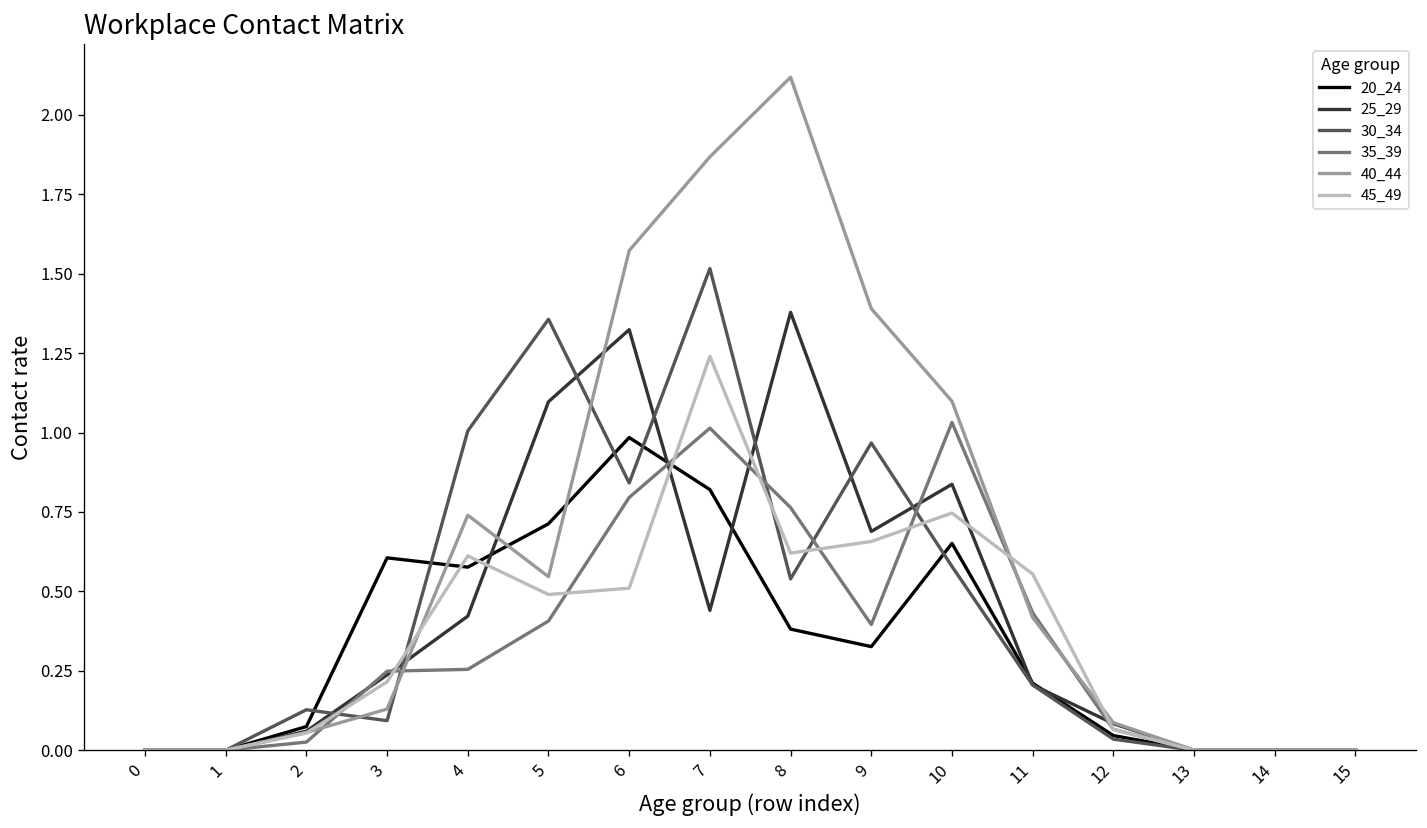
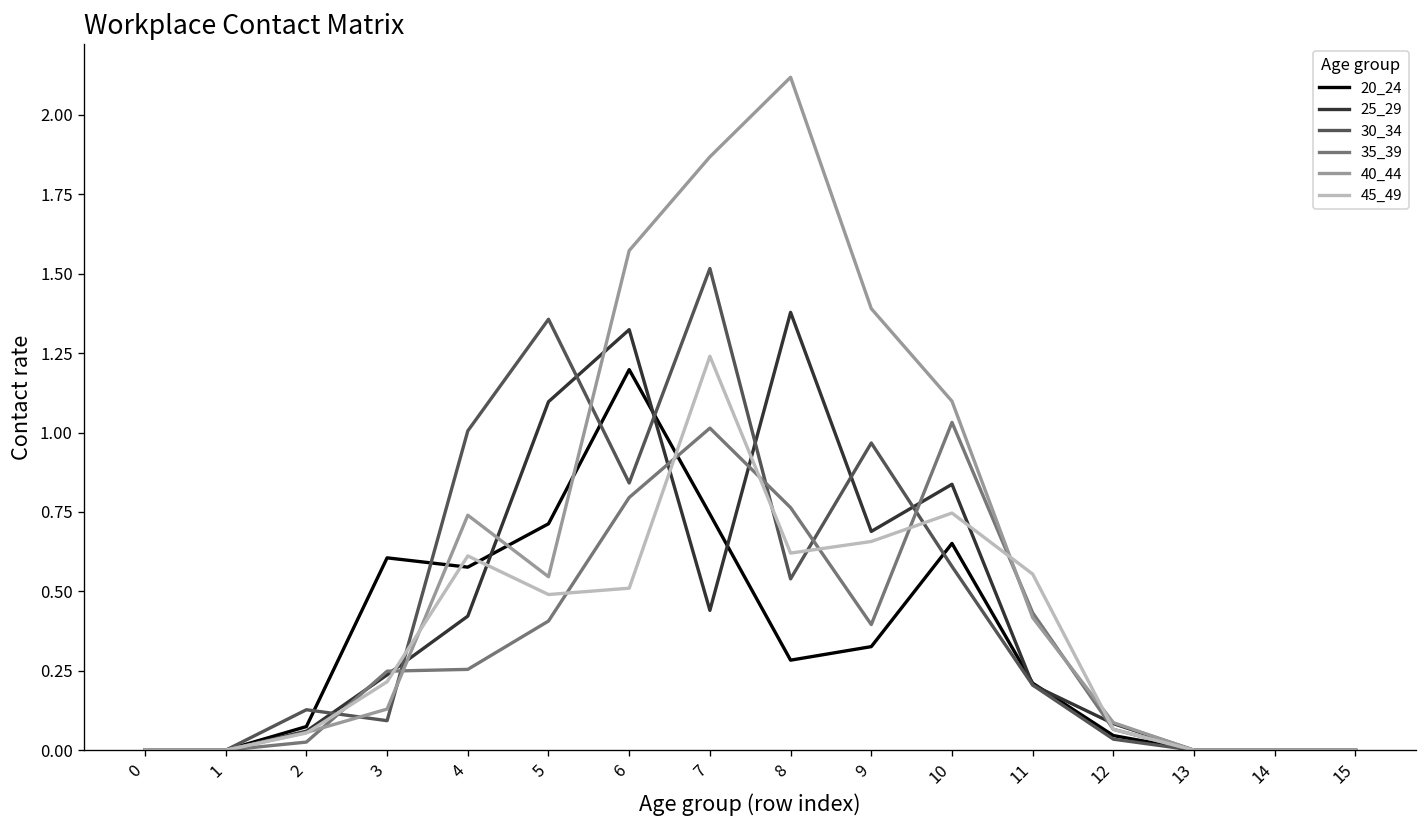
20_24, 6: 0.98 -> 1.20
20_24, 7: 0.82 -> 0.74
20_24, 8: 0.38 -> 0.28
